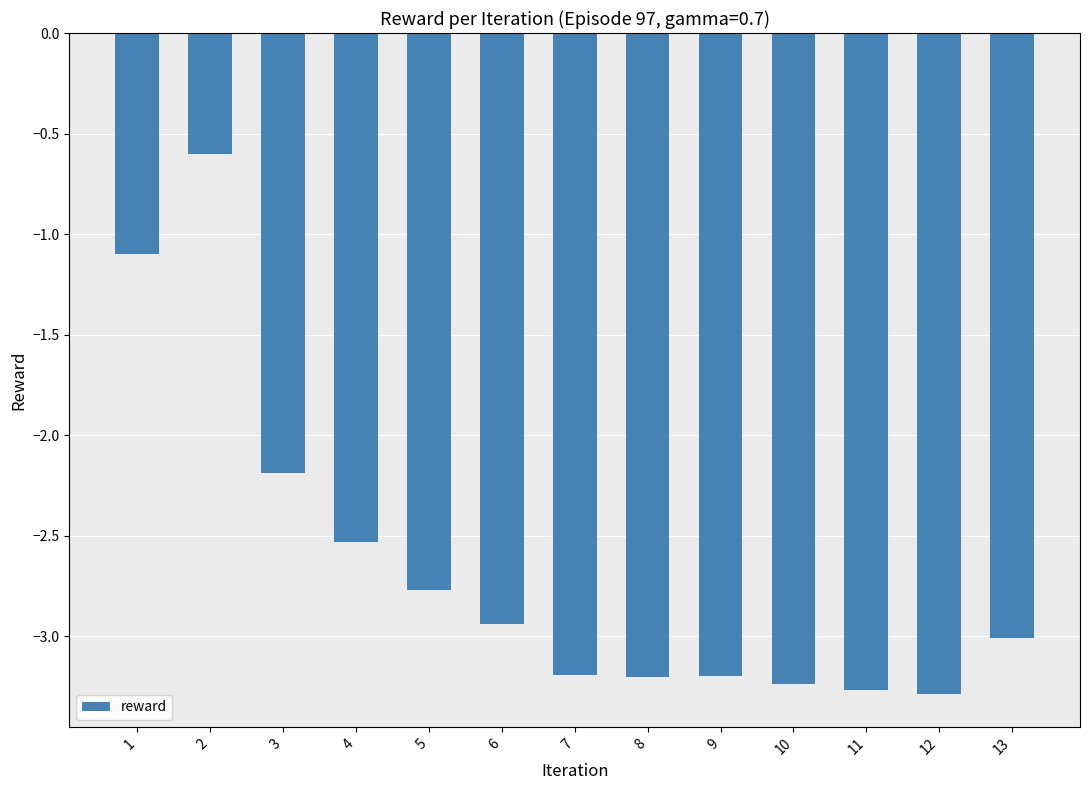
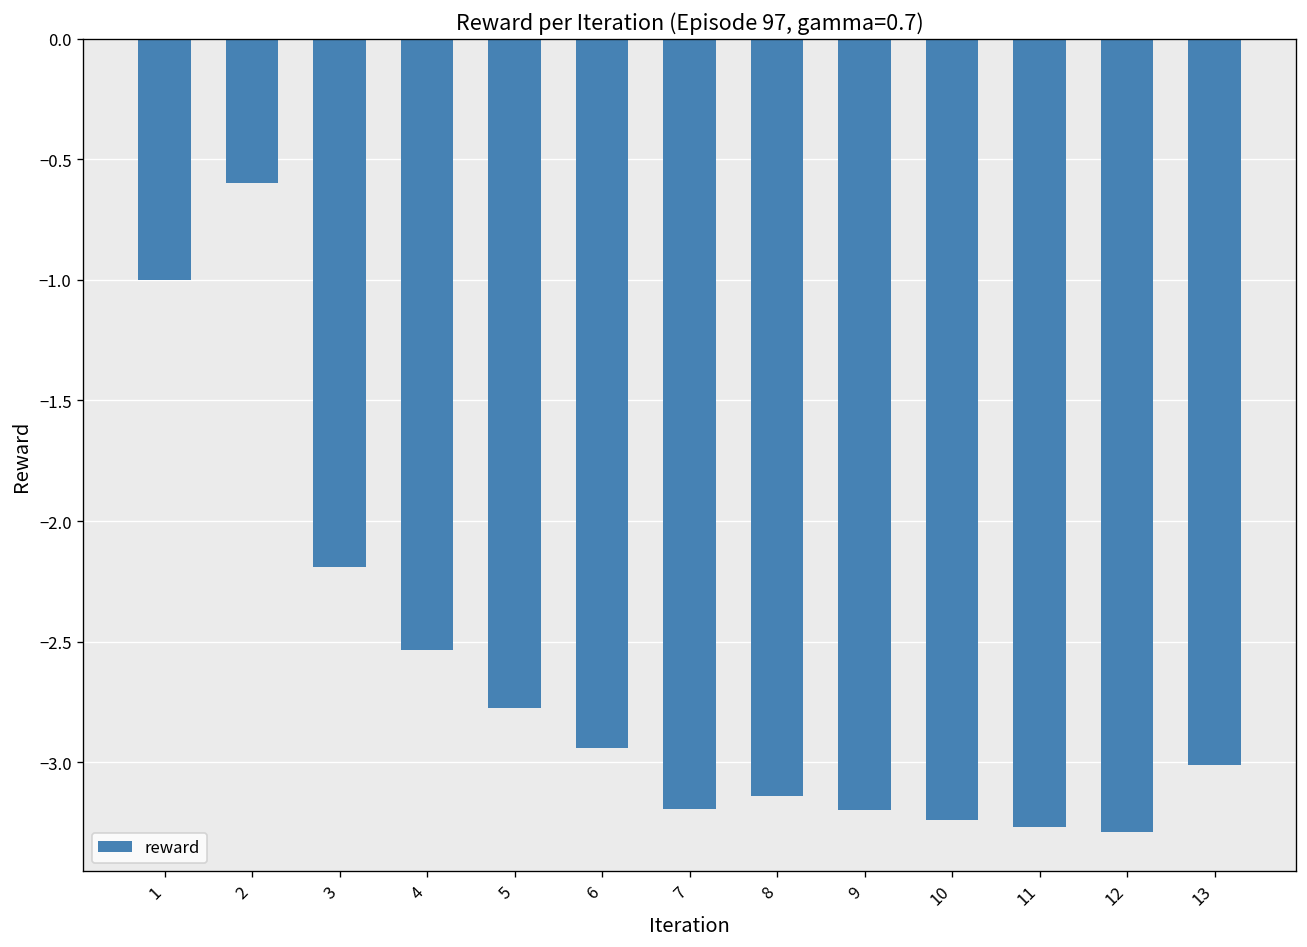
1: -1.1 -> -1.0
8: -3.20 -> -3.14
